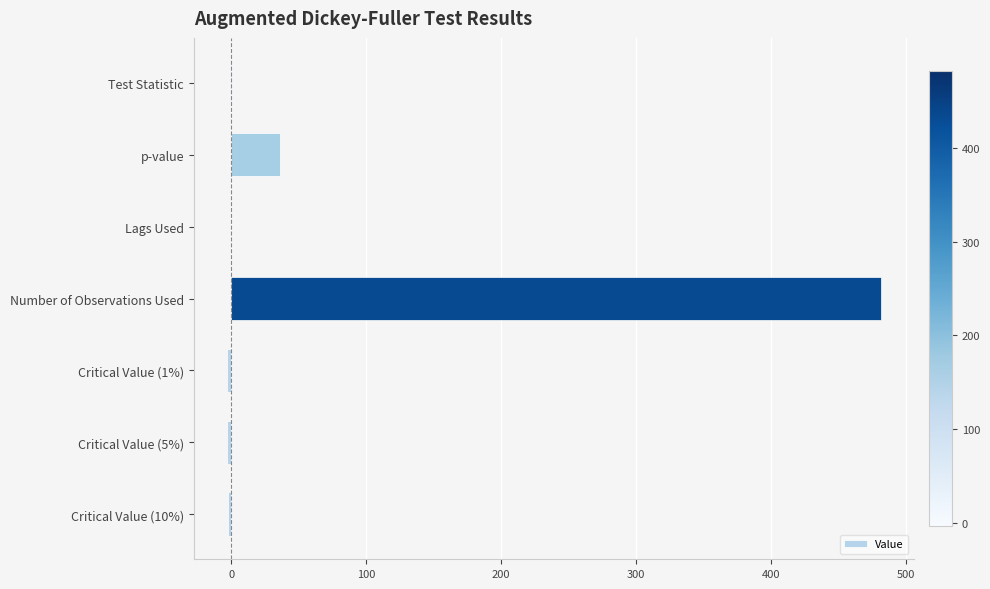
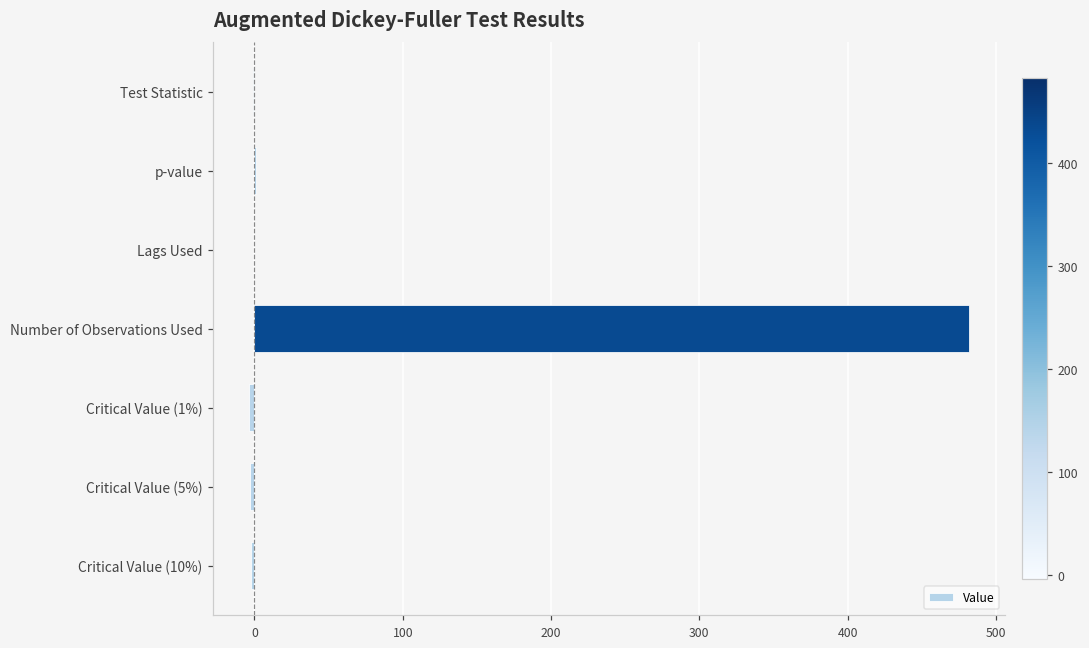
p-value: 36 -> 1
